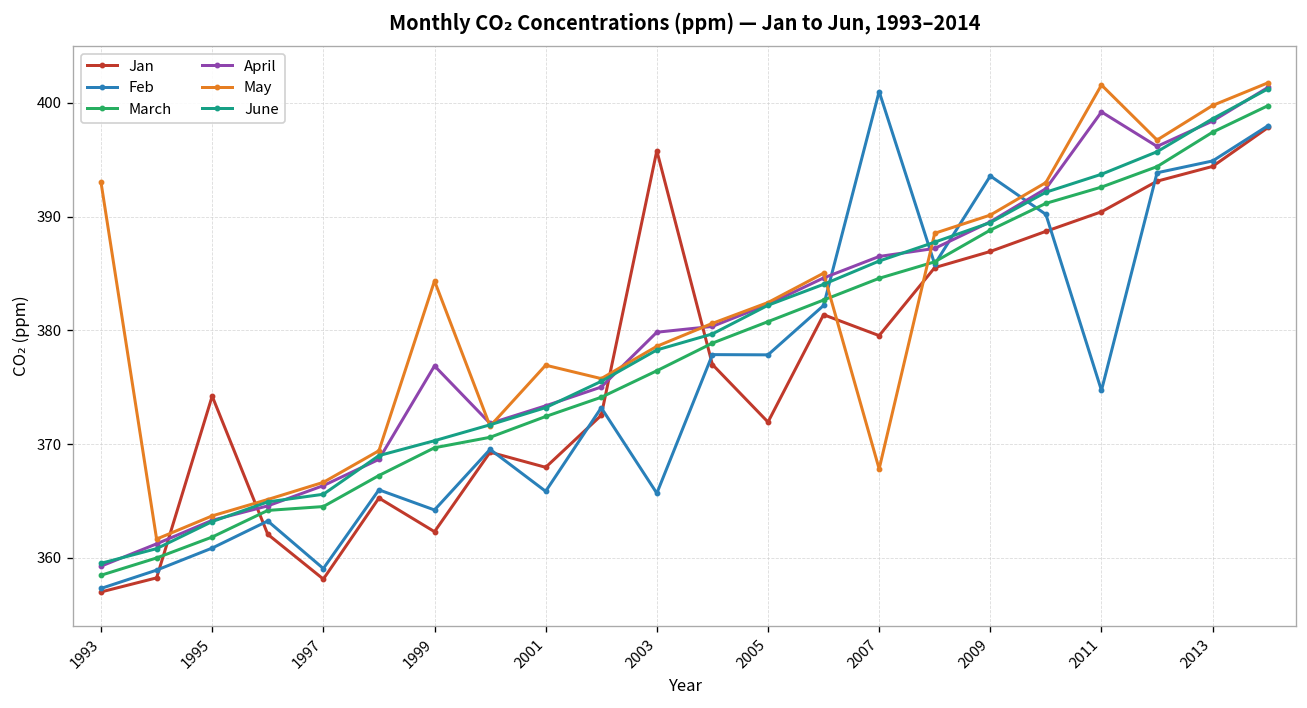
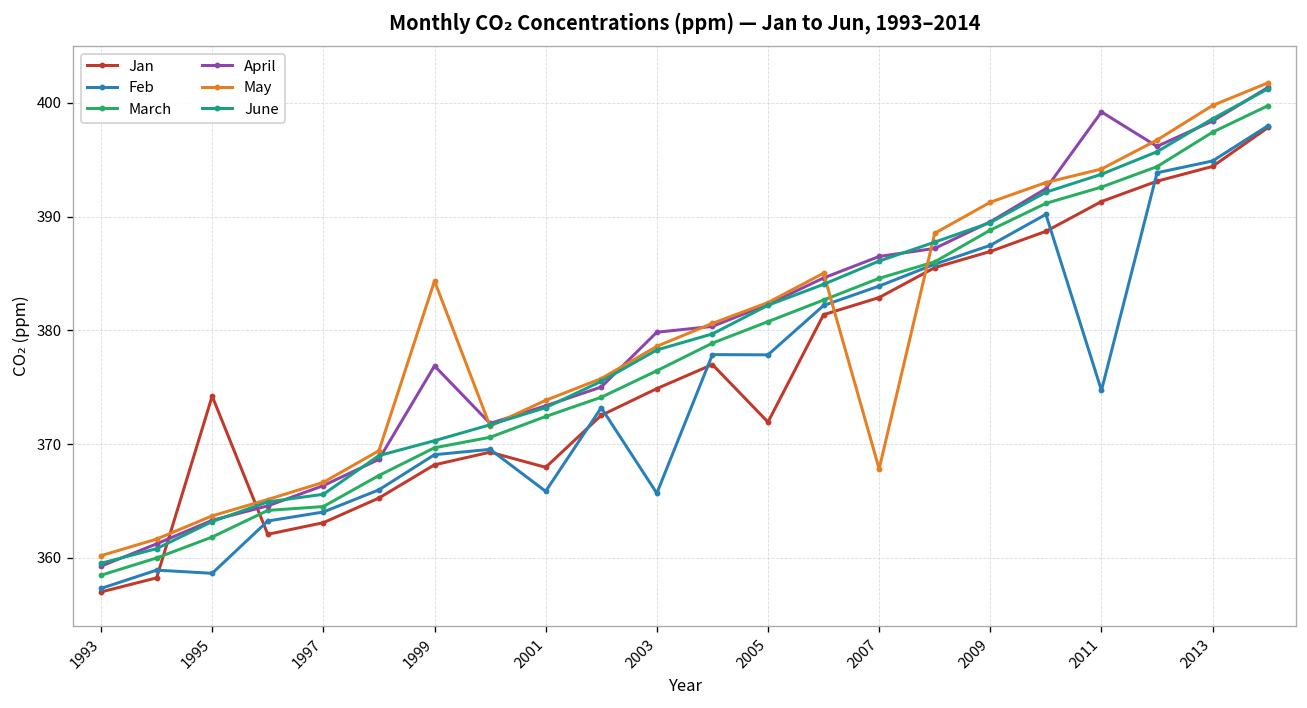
May, 1993: 393 -> 360
Feb, 1995: 361 -> 359
Jan, 1997: 358 -> 363
Feb, 1997: 359 -> 364
Jan, 1999: 362 -> 368
Feb, 1999: 364 -> 369
May, 2001: 377 -> 374
Jan, 2003: 396 -> 375
Jan, 2007: 380 -> 383
Feb, 2007: 401 -> 384
Feb, 2009: 394 -> 387
May, 2009: 390 -> 391
Jan, 2011: 390 -> 391
May, 2011: 402 -> 394
